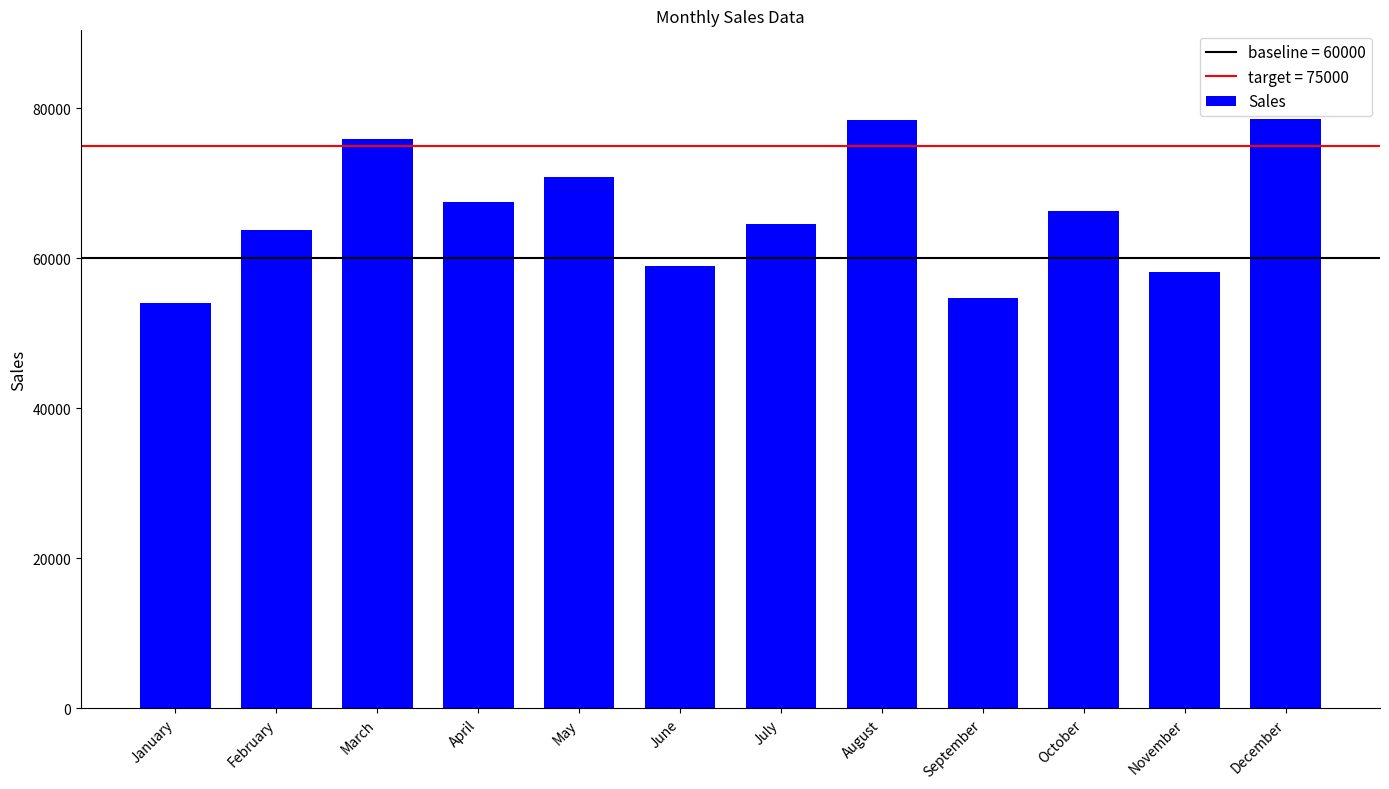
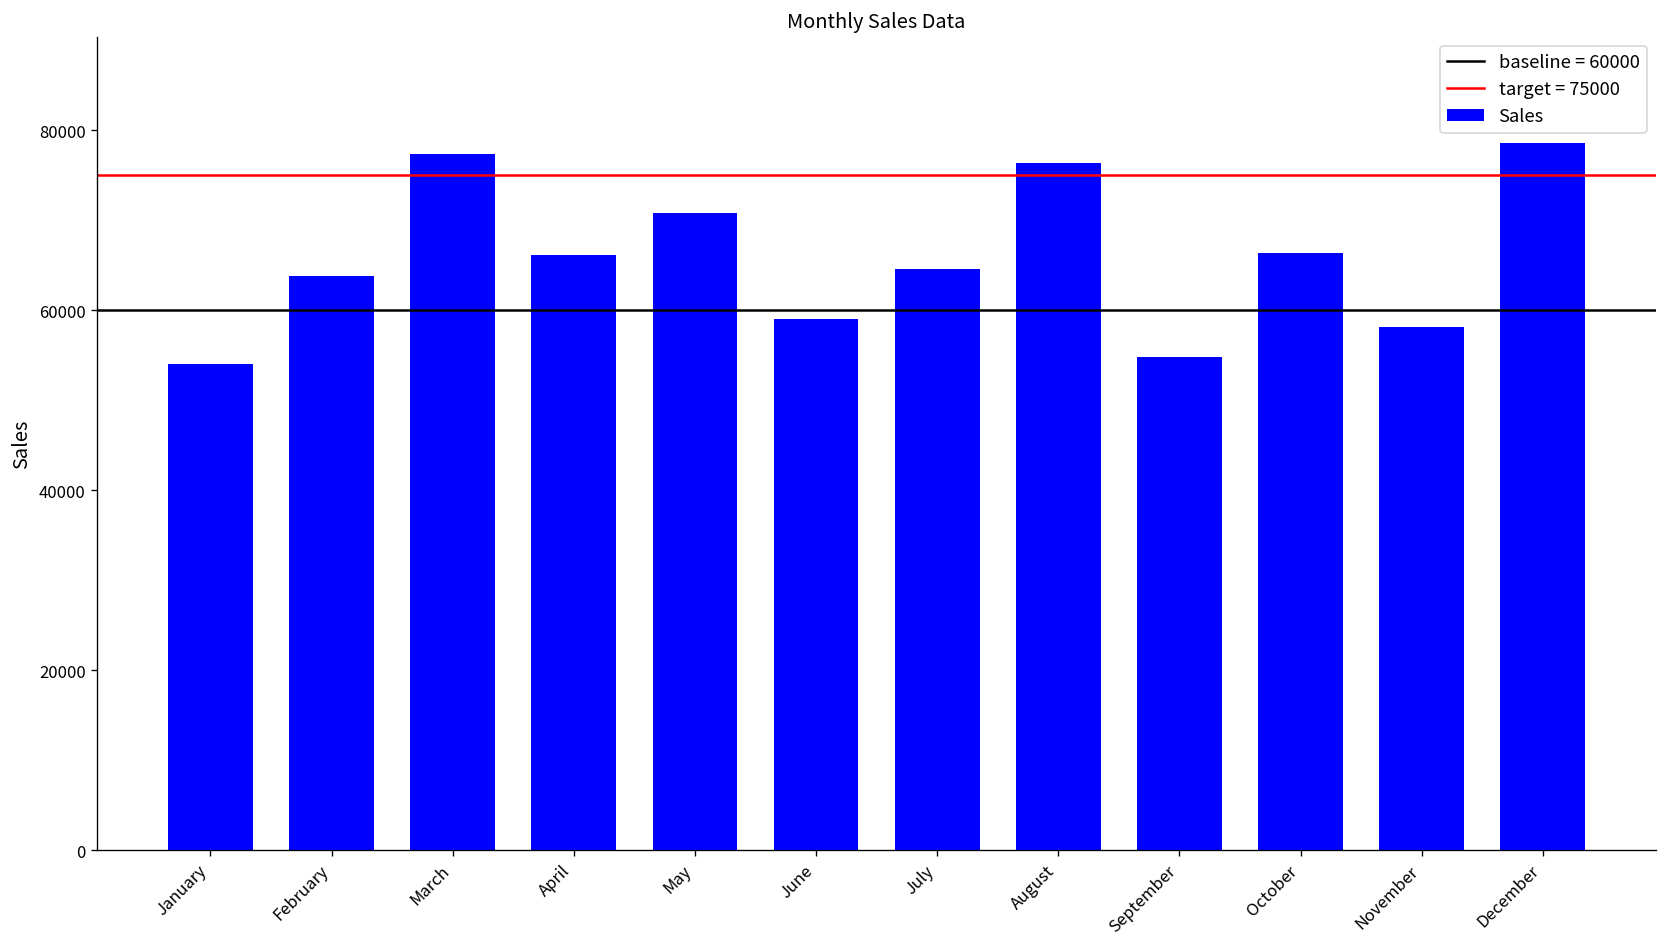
March: 76000 -> 77000
April: 67000 -> 66000
August: 78000 -> 76000
